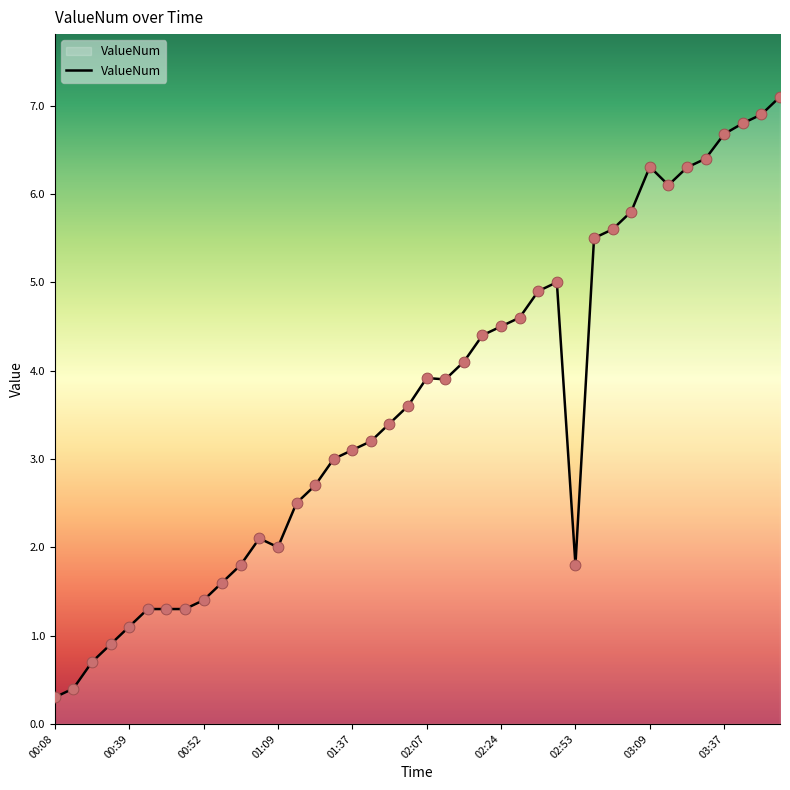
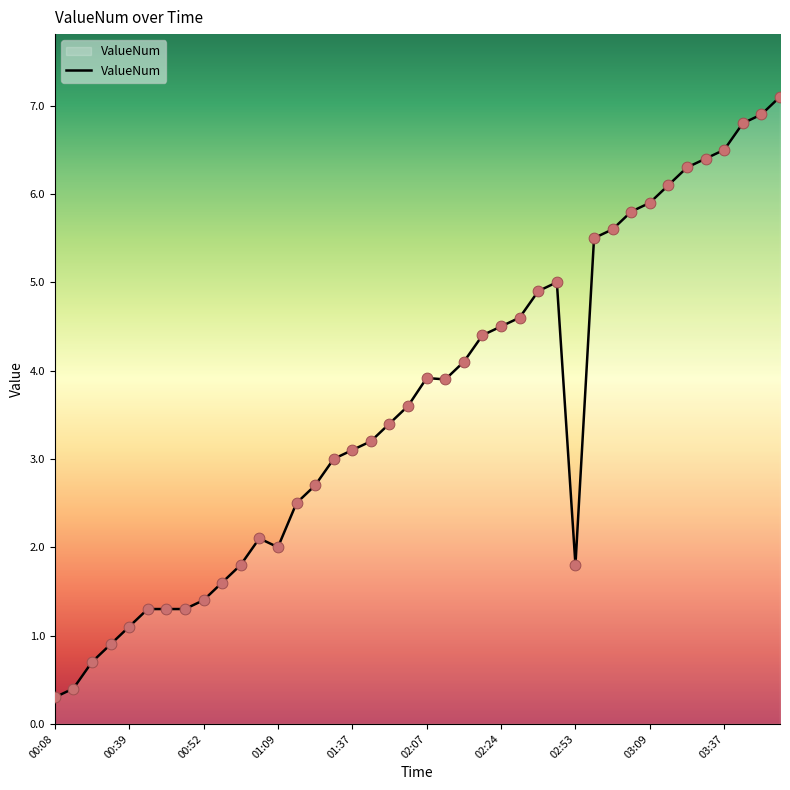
03:09: 6.3 -> 5.9
03:37: 6.7 -> 6.5
